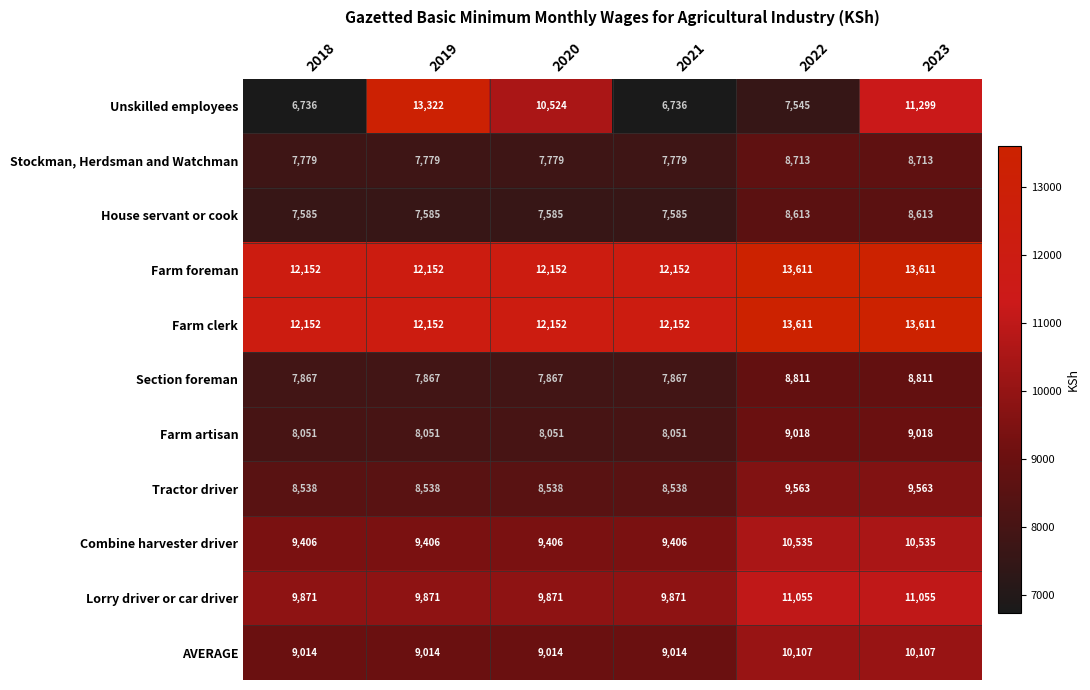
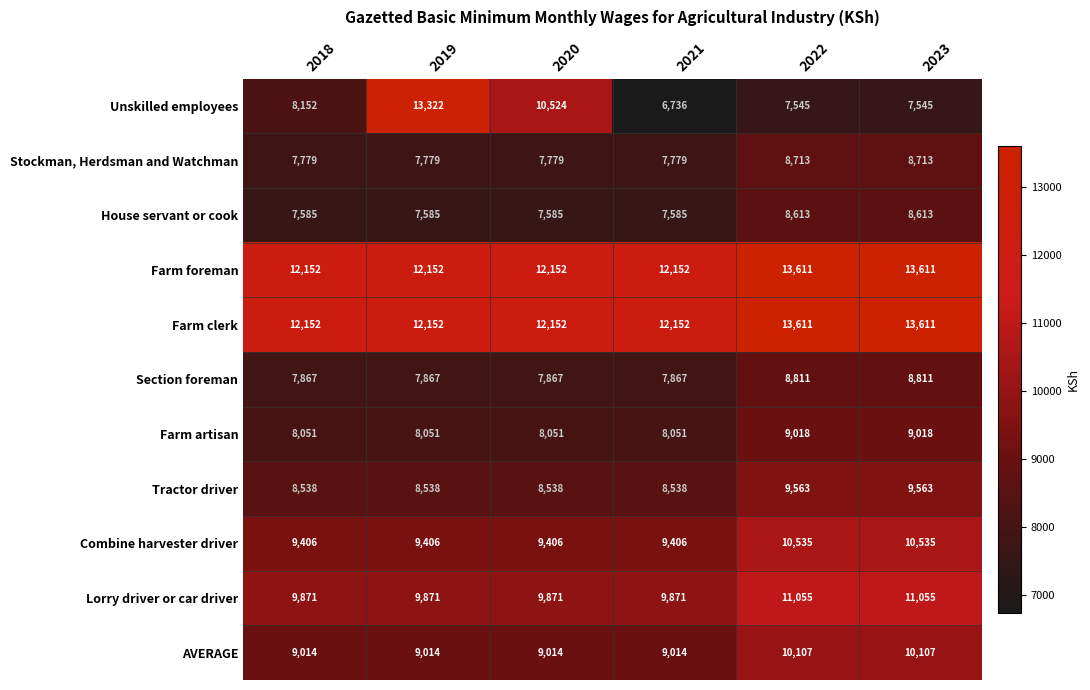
Unskilled employees, 2018: 6,736 -> 8,152
Unskilled employees, 2023: 11,299 -> 7,545
